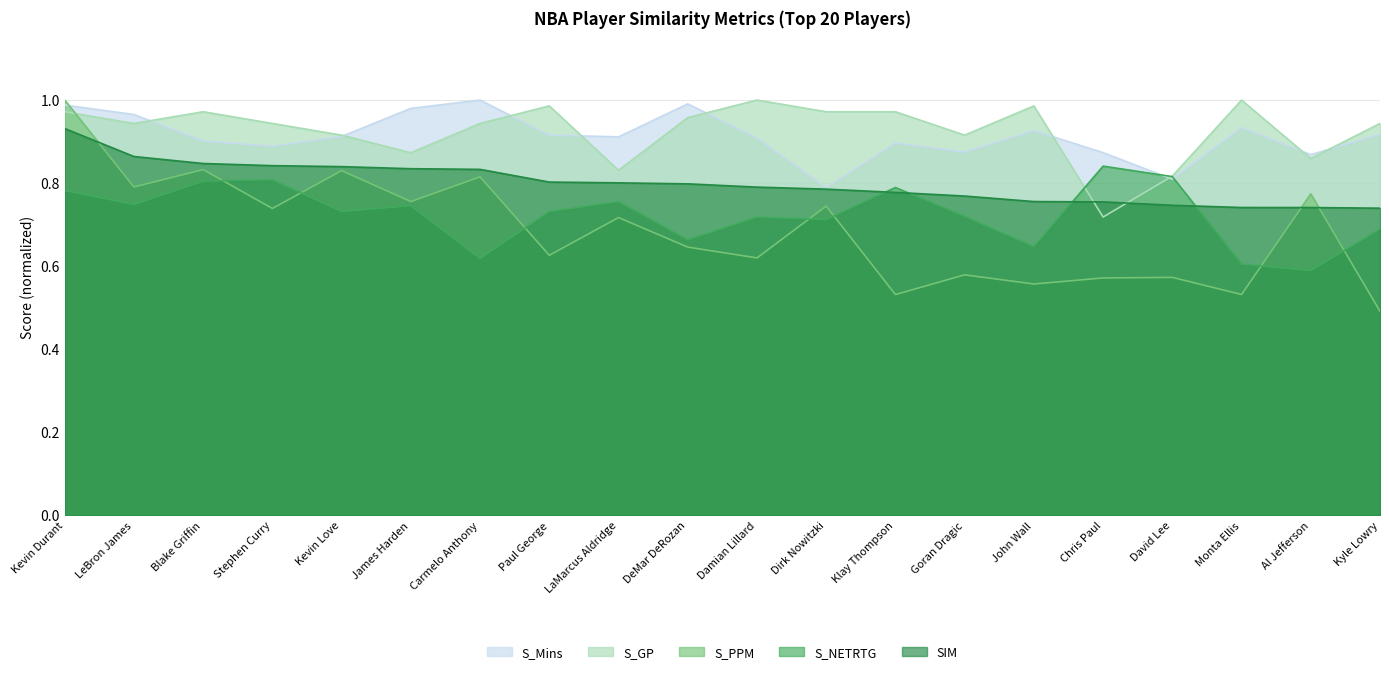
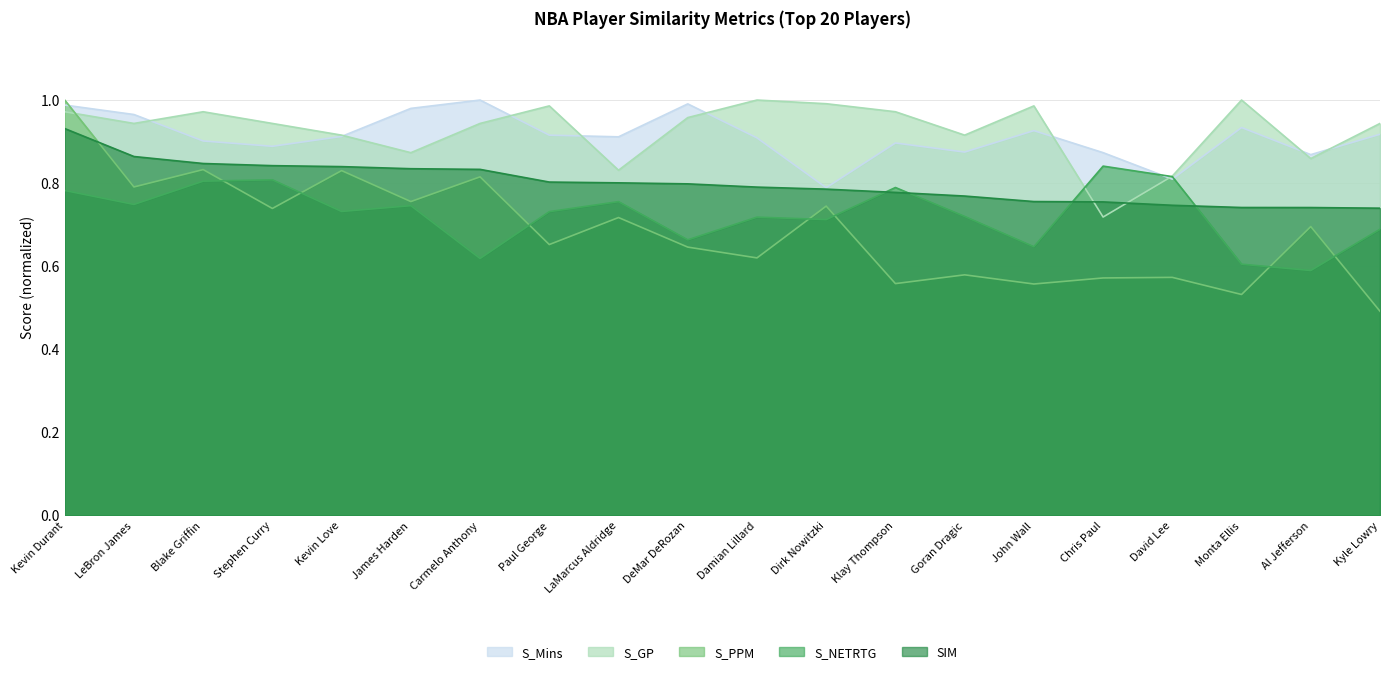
S_PPM, Paul George: 0.63 -> 0.65
S_GP, Dirk Nowitzki: 0.97 -> 0.99
S_PPM, Klay Thompson: 0.53 -> 0.56
S_PPM, Al Jefferson: 0.77 -> 0.70
